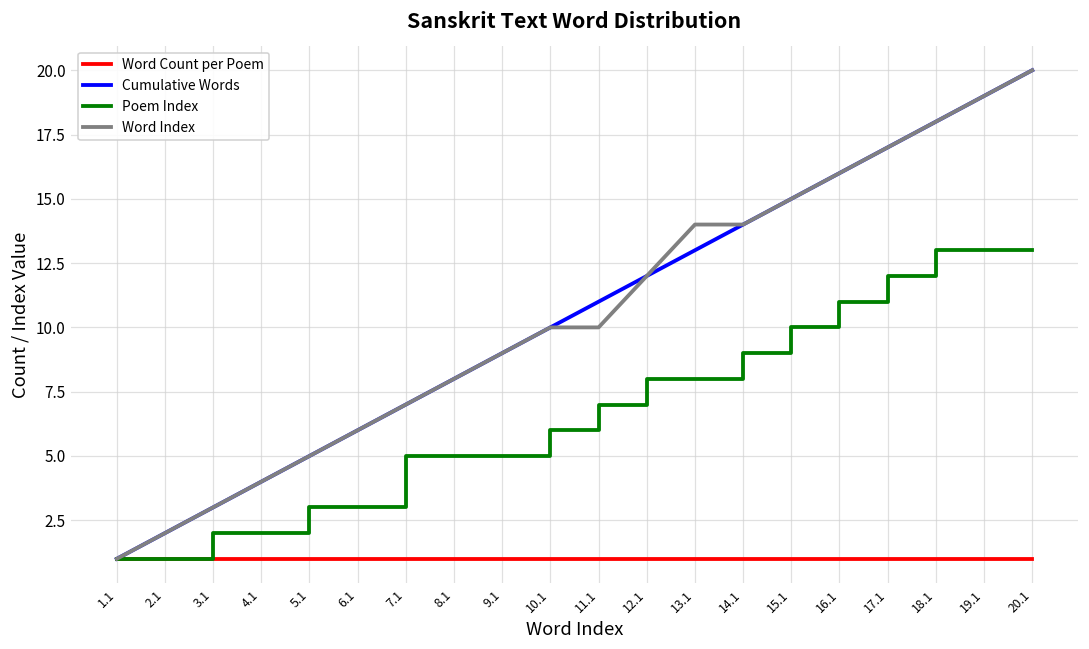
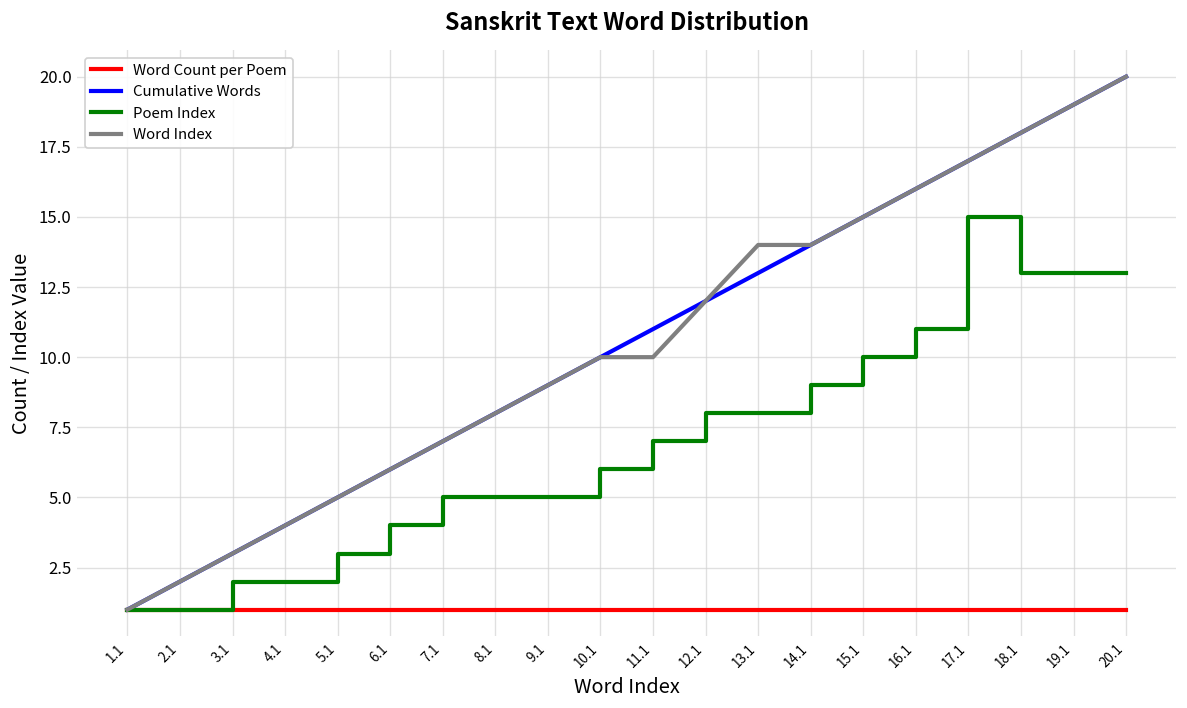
Poem Index, 6.1: 3 -> 4
Poem Index, 17.1: 12 -> 15
